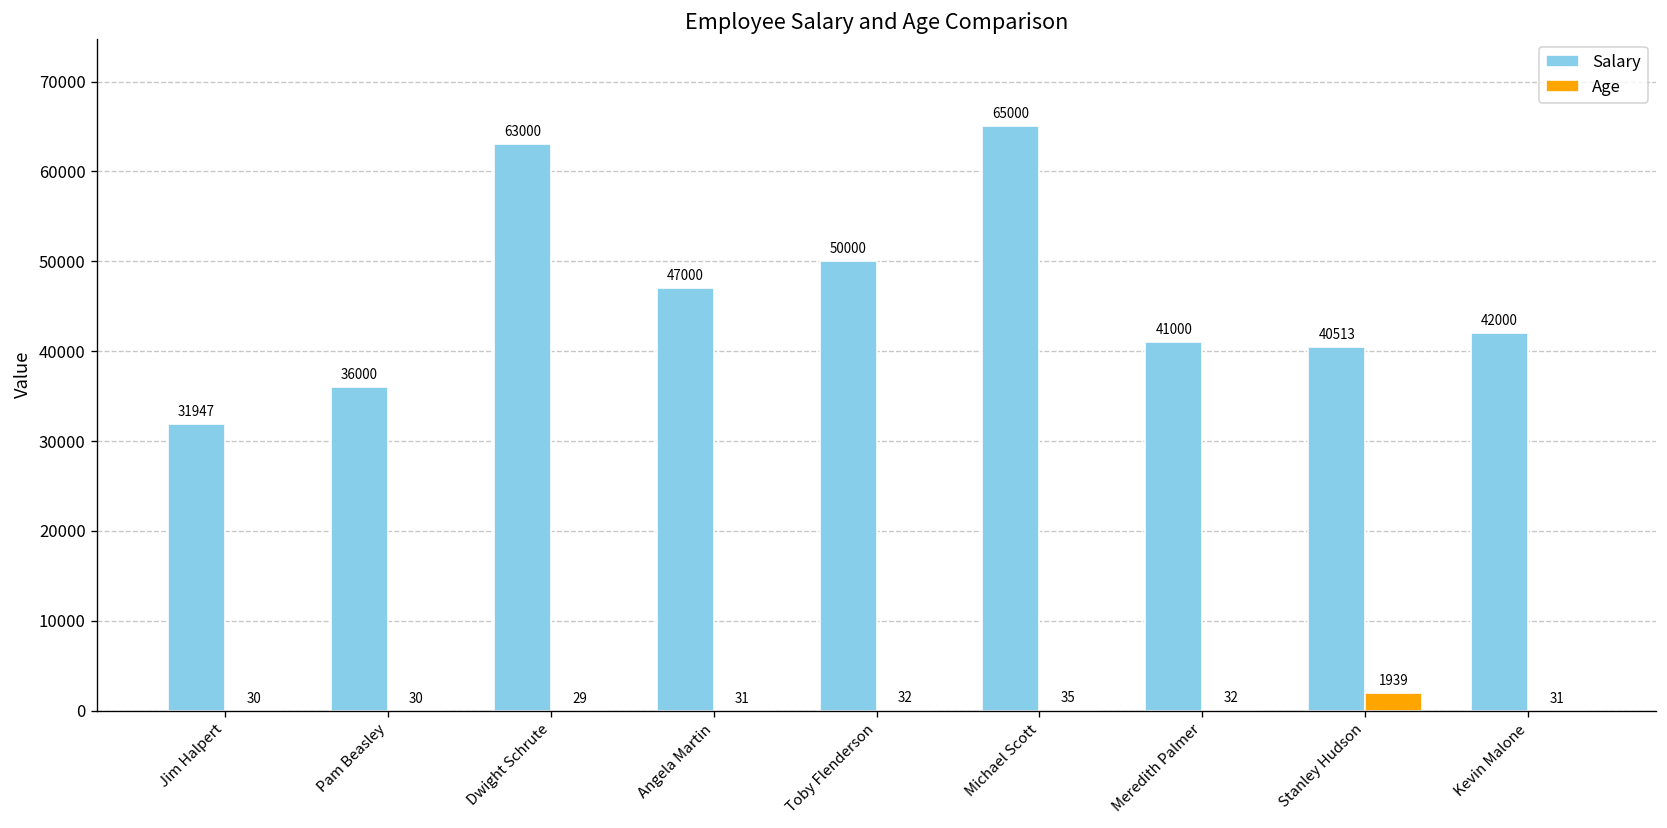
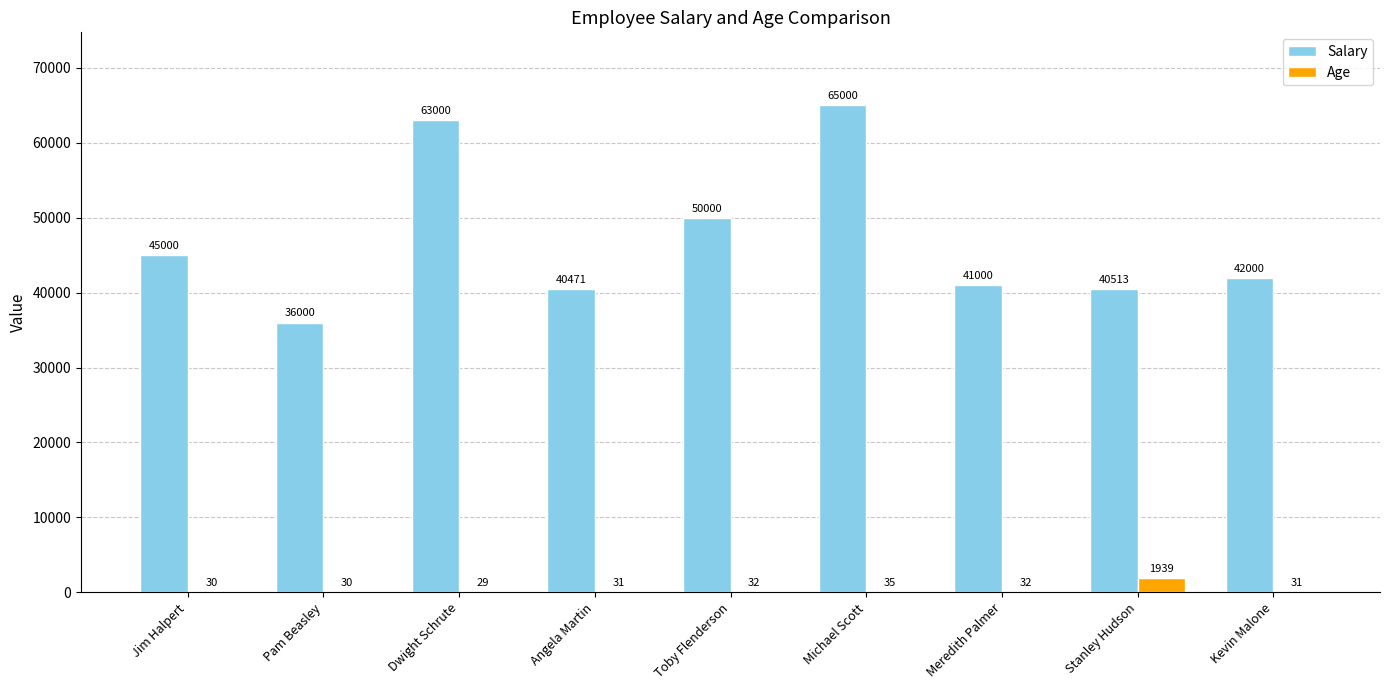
Salary, Jim Halpert: 31947 -> 45000
Salary, Angela Martin: 47000 -> 40471
